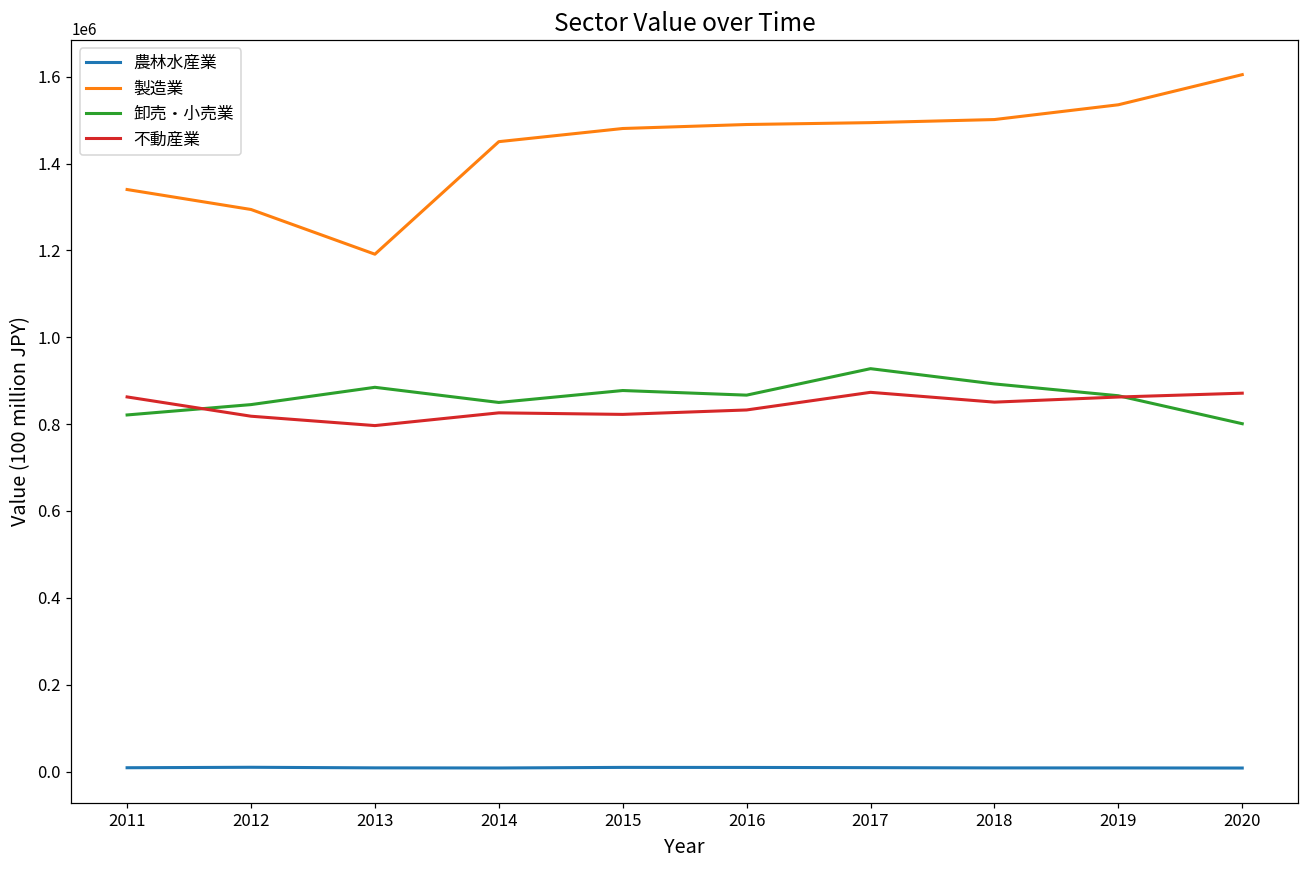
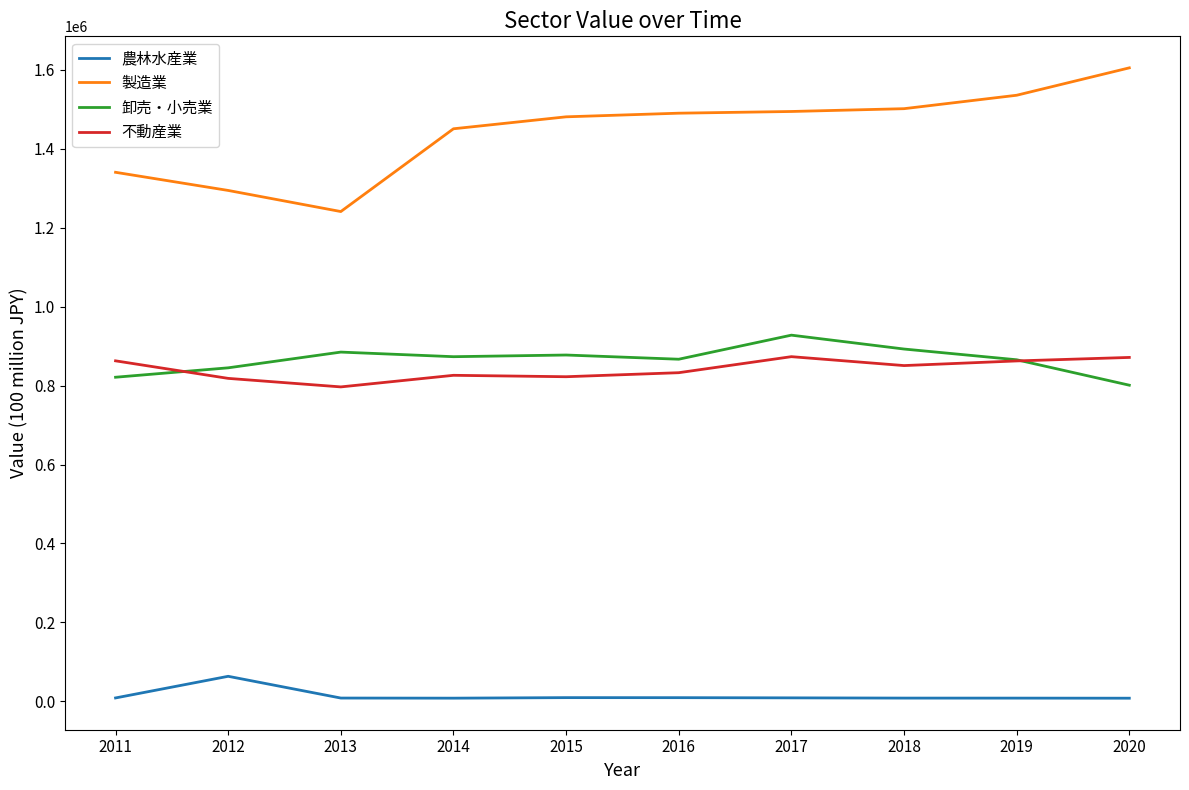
農林水産業, 2012: 10000 -> 60000
製造業, 2013: 1190000 -> 1240000
卸売・小売業, 2014: 850000 -> 870000
